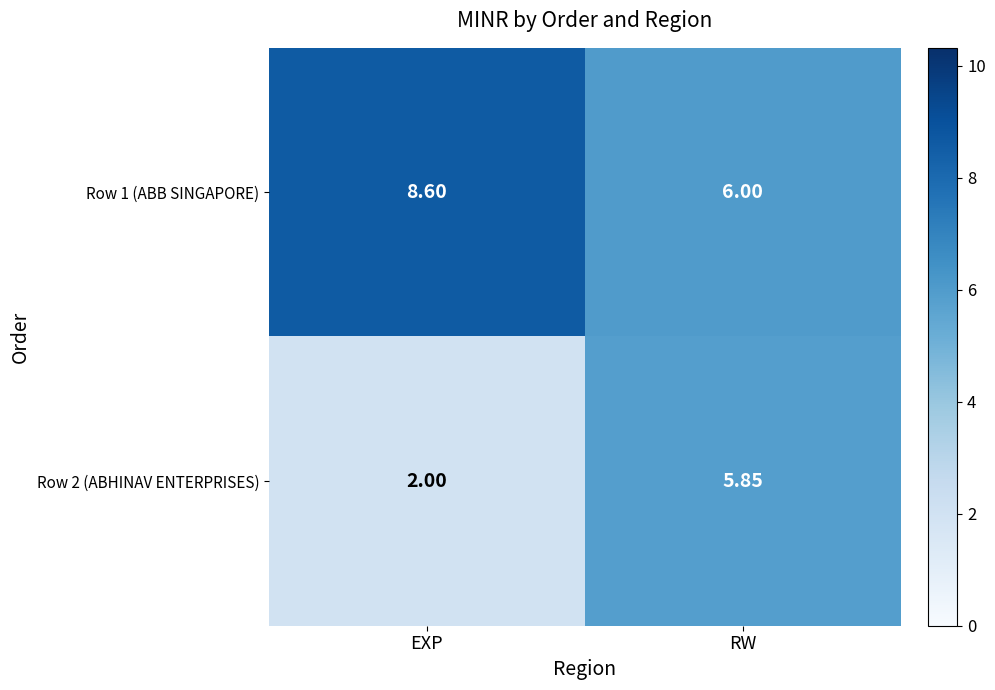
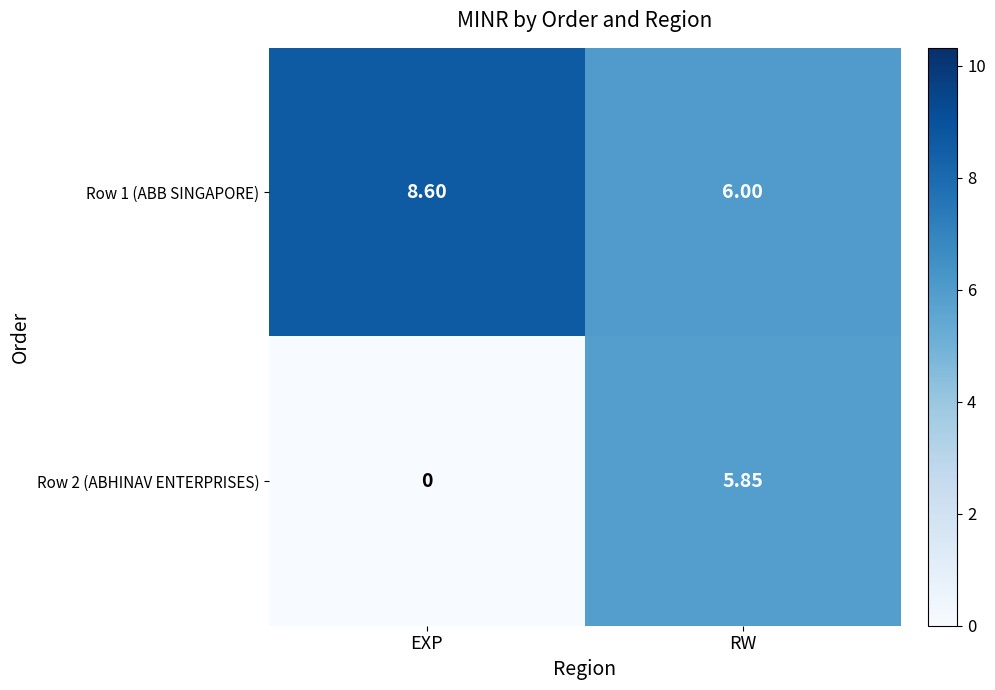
Row 2 (ABHINAV ENTERPRISES), EXP: 2.00 -> 0
